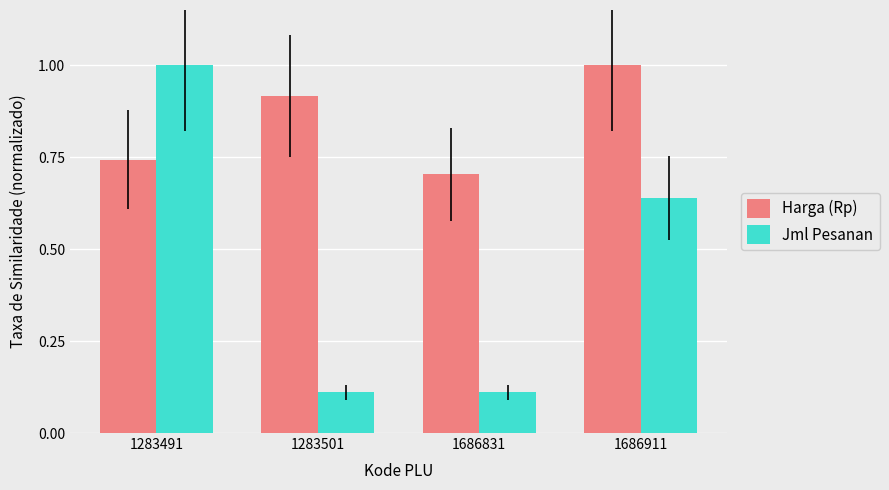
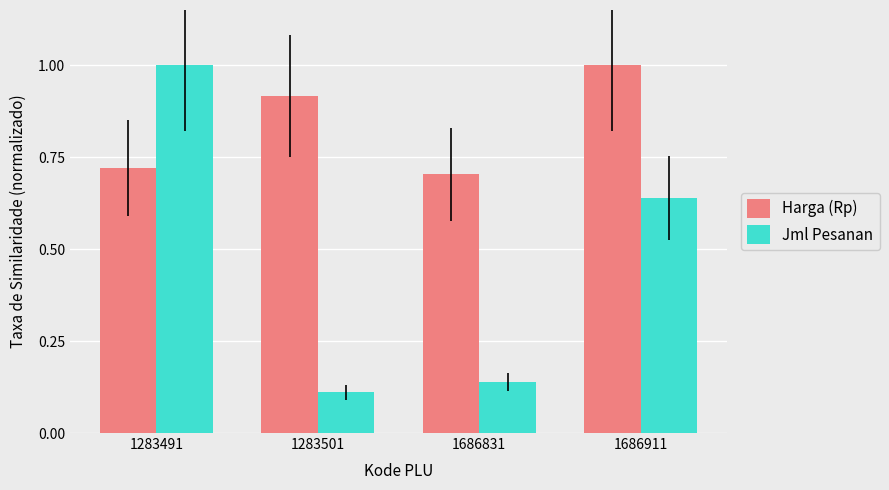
Harga (Rp), 1283491: 0.74 -> 0.72
Jml Pesanan, 1686831: 0.11 -> 0.14
